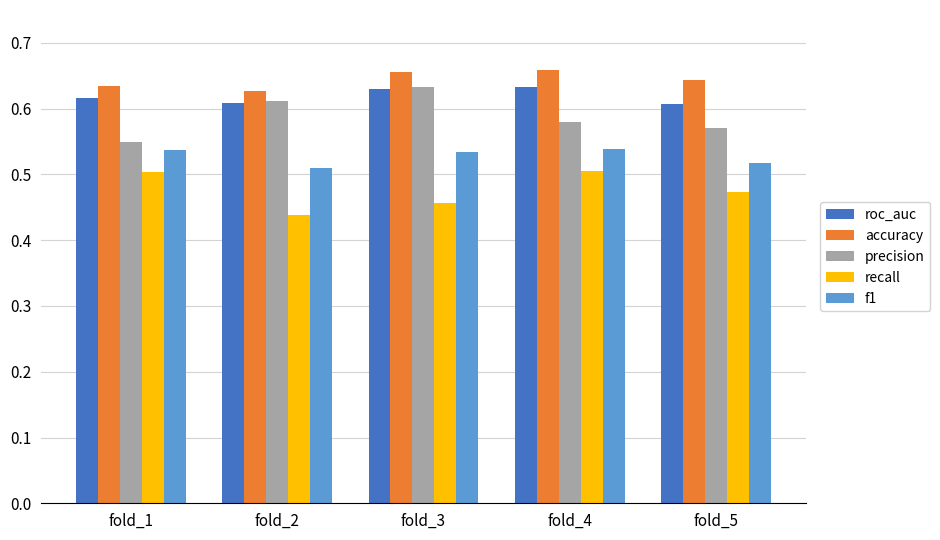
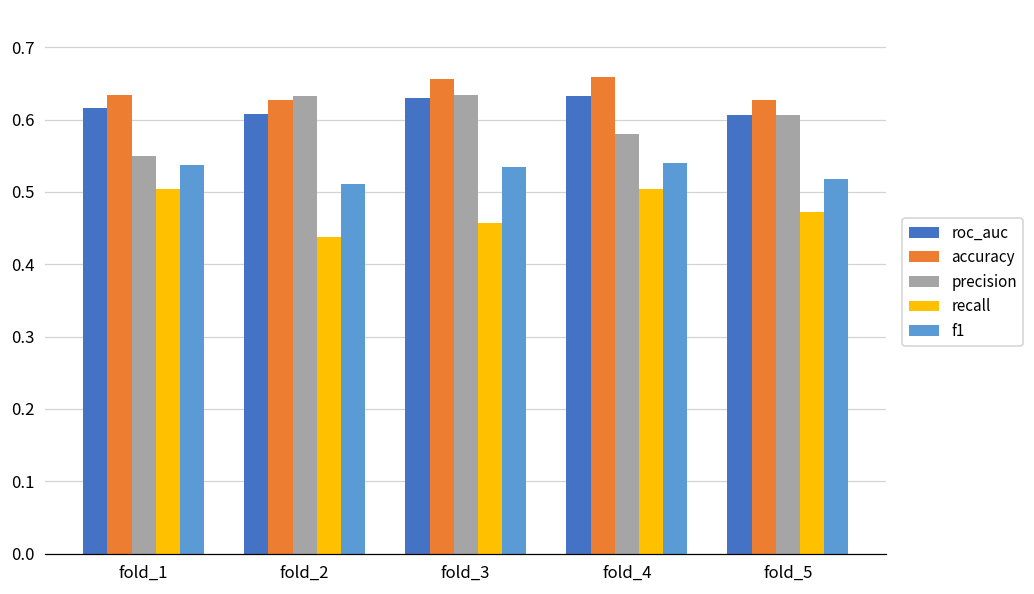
precision, fold_2: 0.61 -> 0.63
accuracy, fold_5: 0.64 -> 0.63
precision, fold_5: 0.57 -> 0.61
